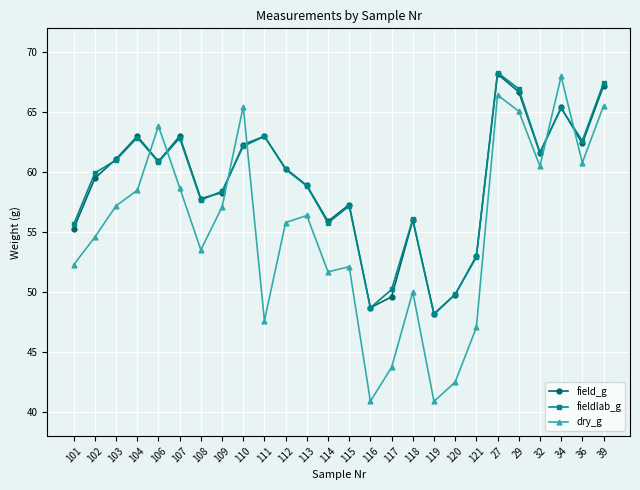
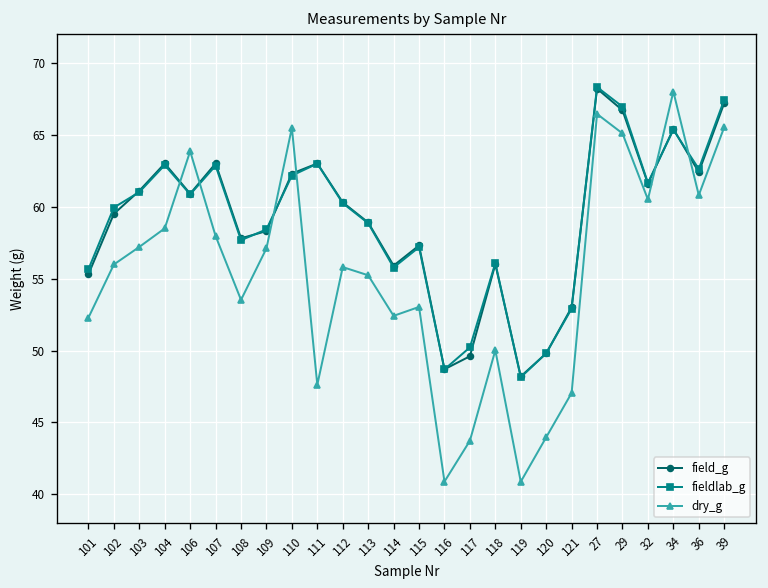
dry_g, 102: 54.6 -> 56.0
dry_g, 107: 58.7 -> 58.0
dry_g, 113: 56.4 -> 55.2
dry_g, 114: 51.7 -> 52.4
dry_g, 115: 52.1 -> 53.0
dry_g, 120: 42.5 -> 44.0
